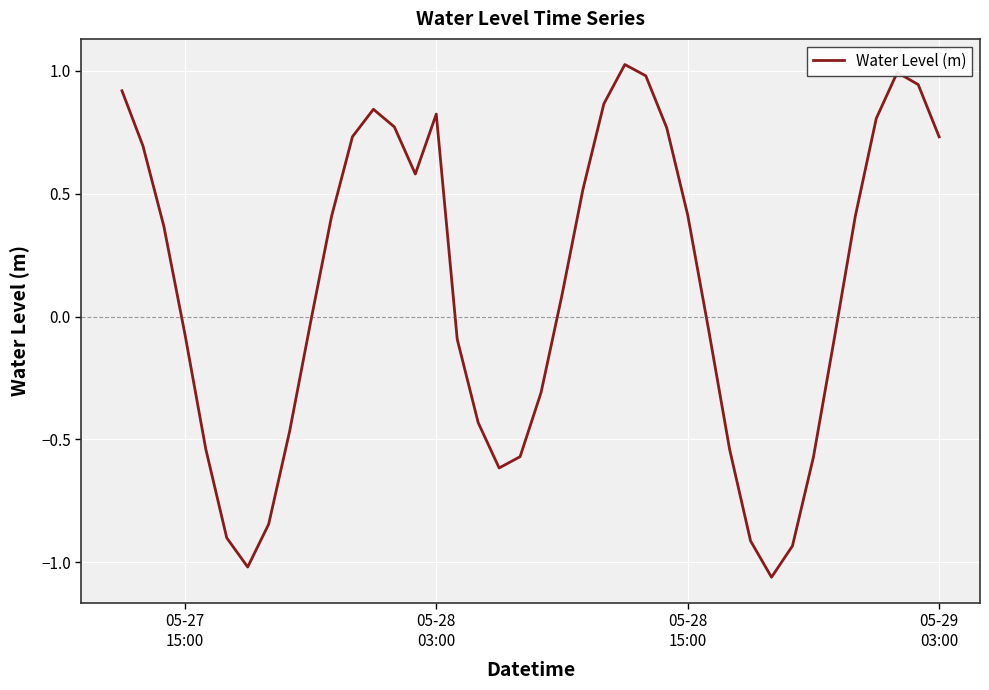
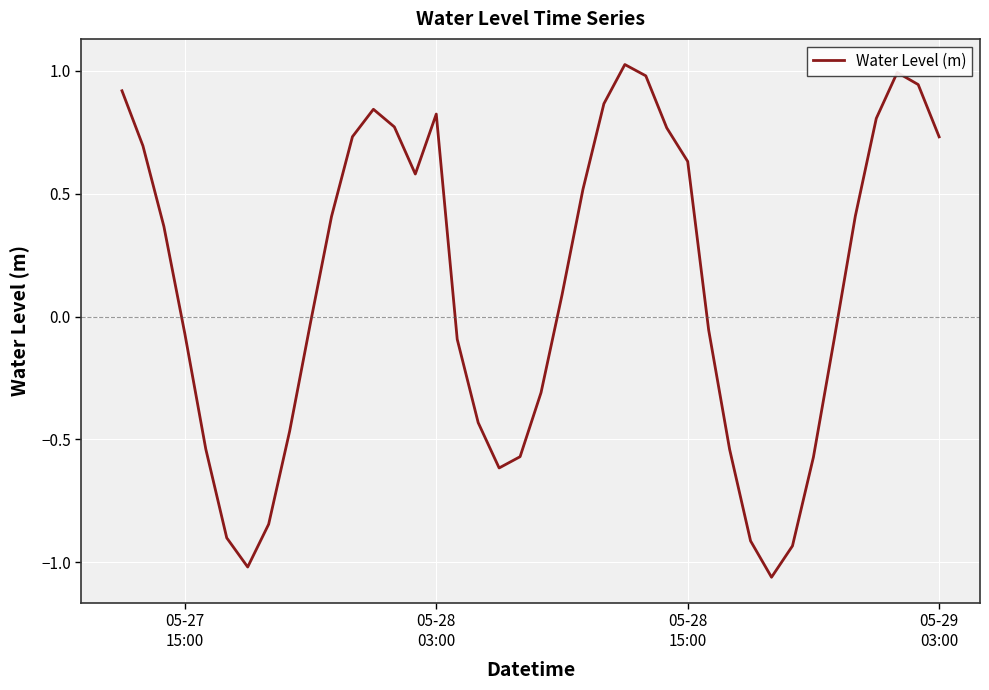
05-28 15:00: 0.41 -> 0.63
